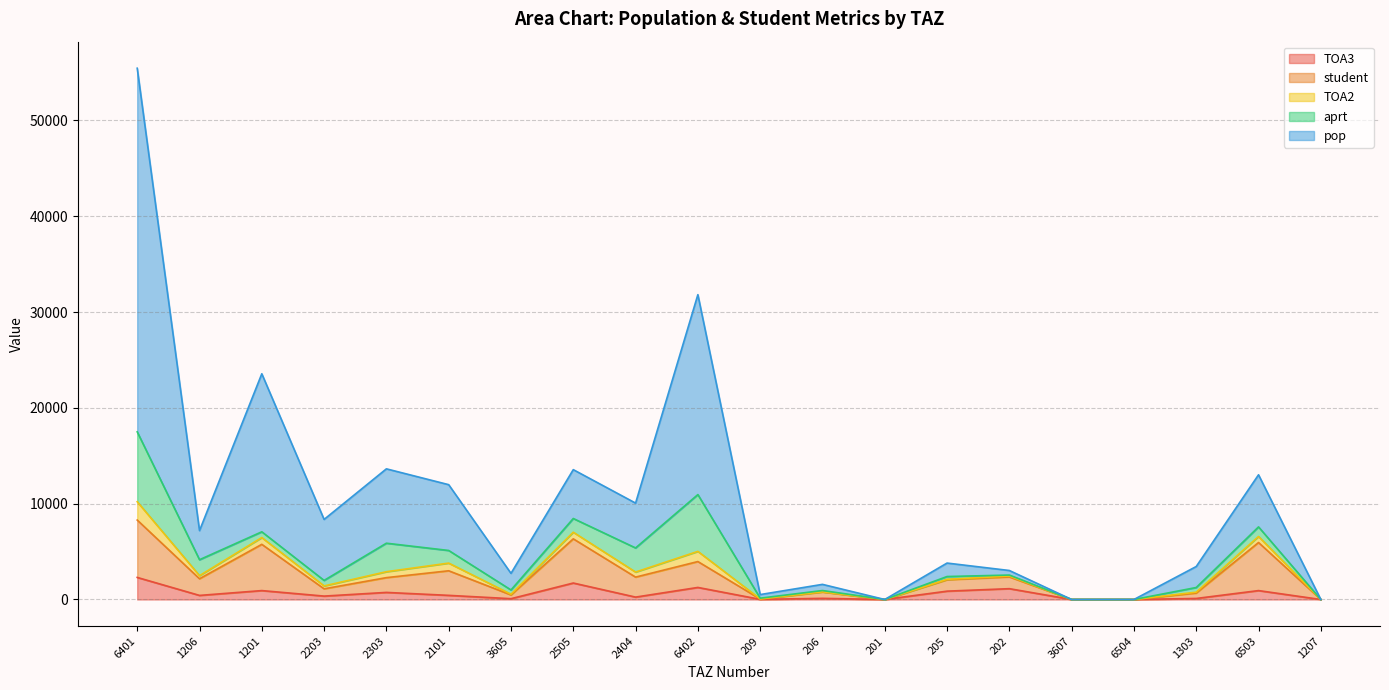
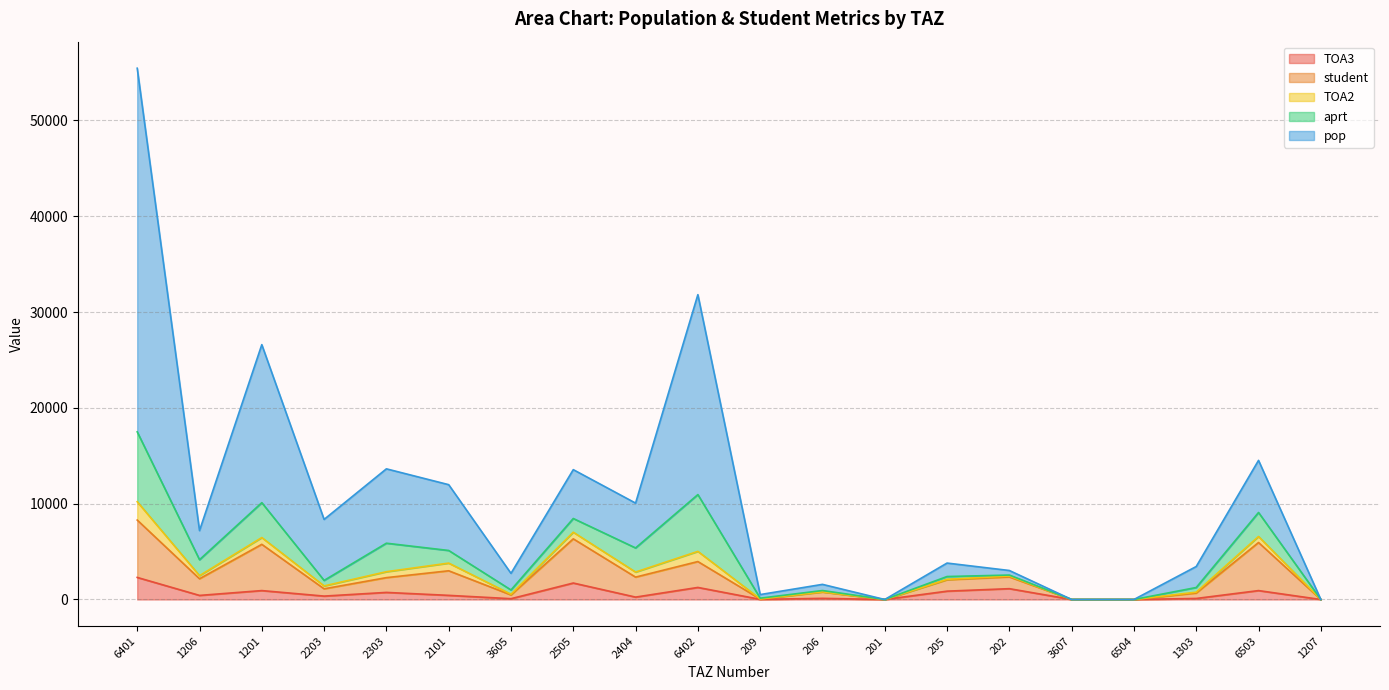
aprt, 1201: 1000 -> 4000
aprt, 6503: 1000 -> 3000
